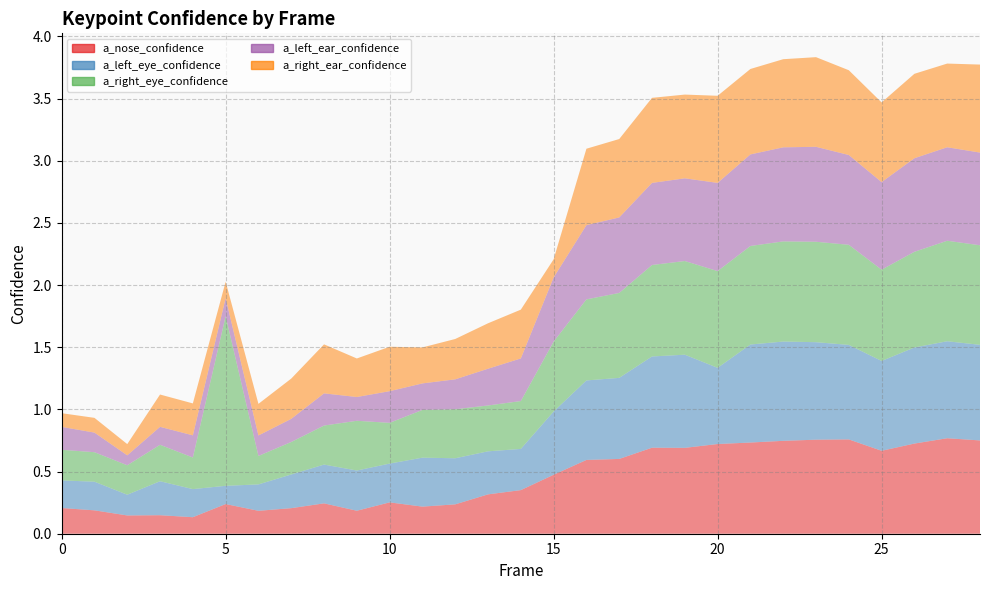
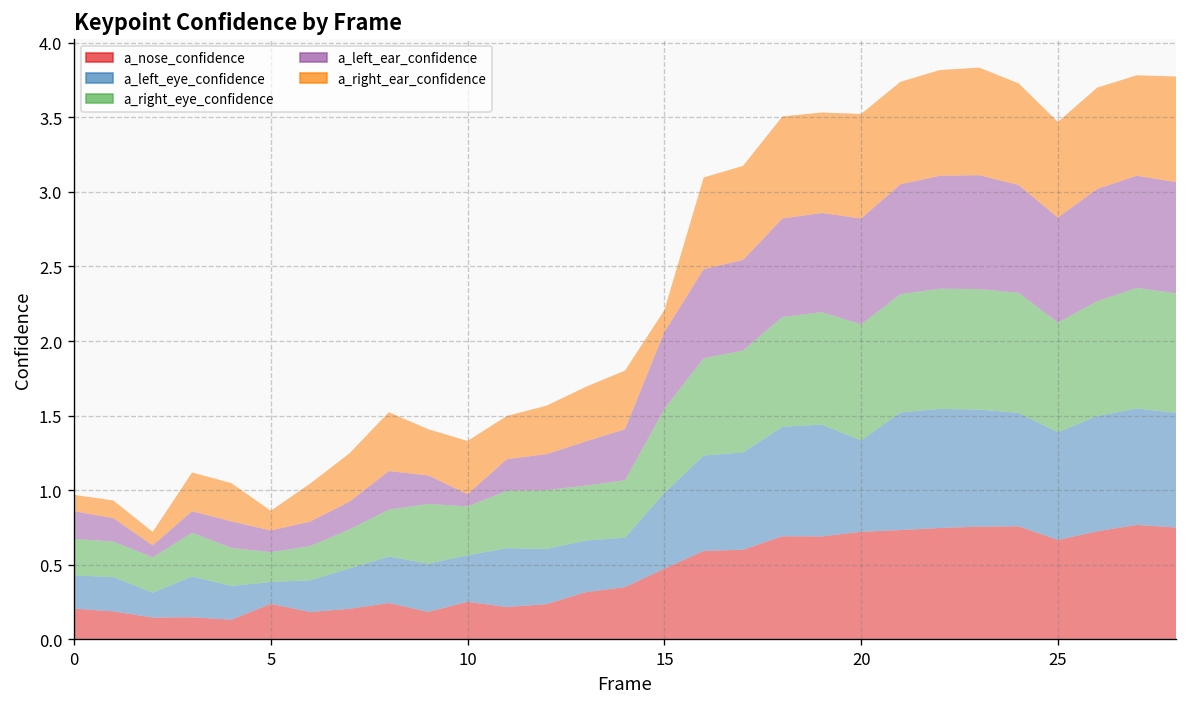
a_right_eye_confidence, 5: 1.36 -> 0.20
a_left_ear_confidence, 10: 0.25 -> 0.08
